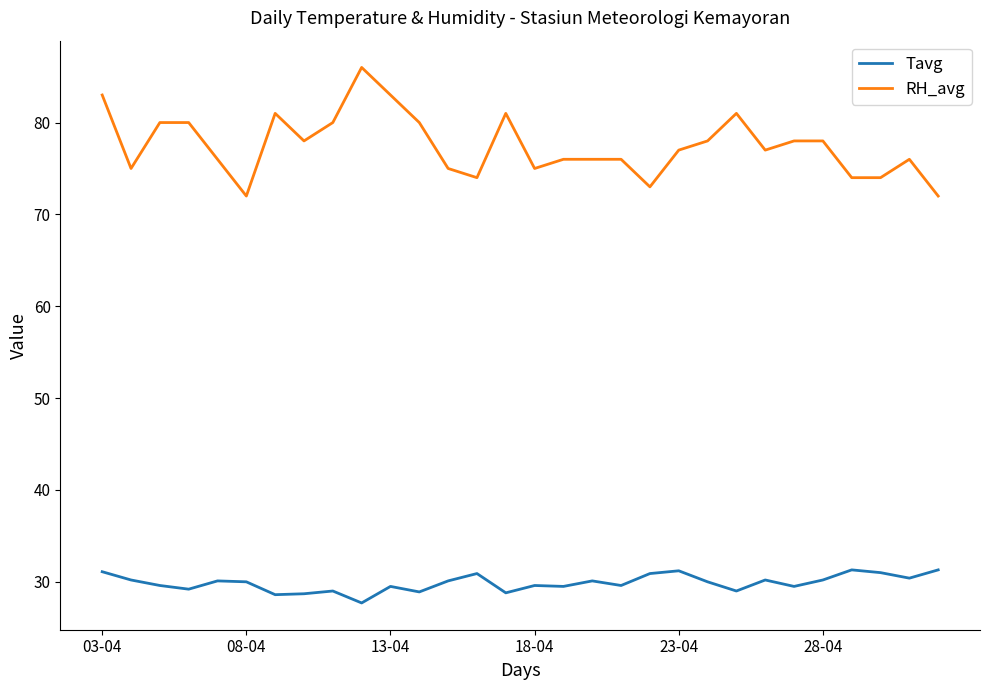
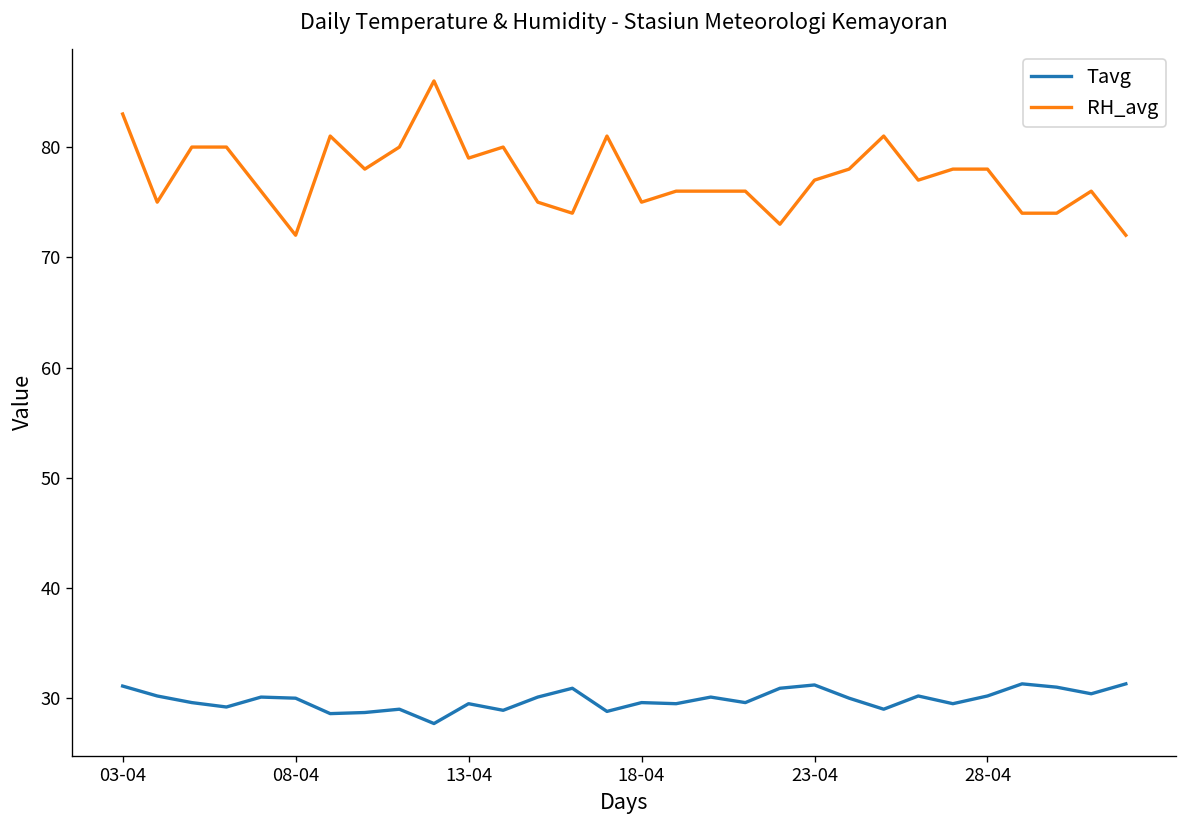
RH_avg, 13-04: 83 -> 79
